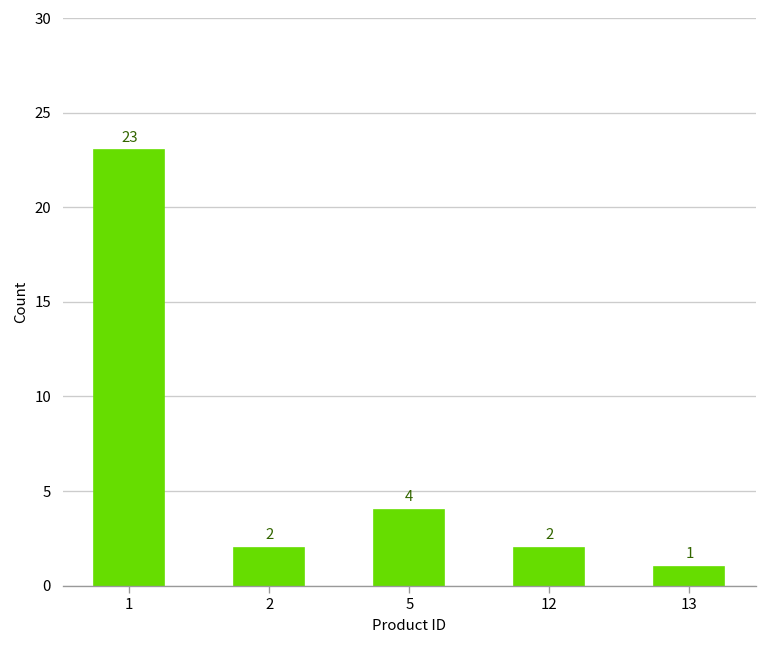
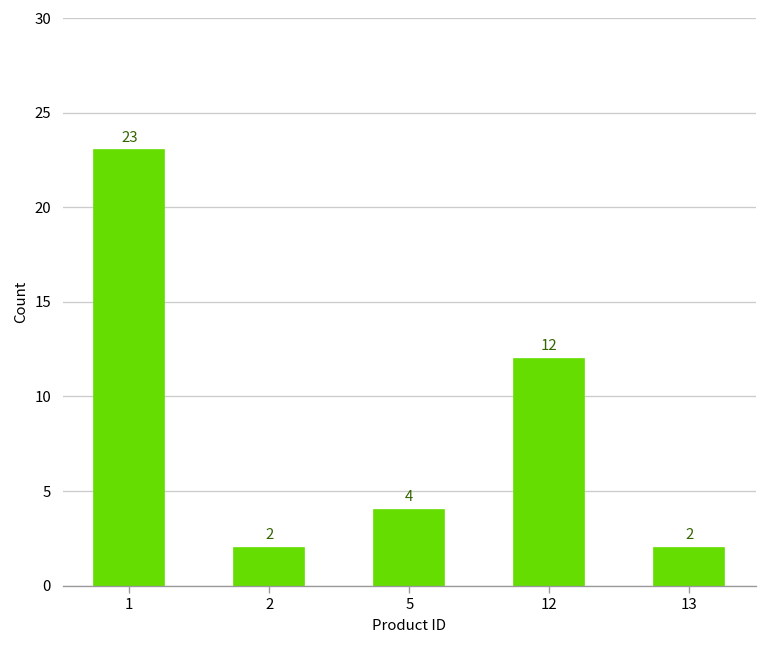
12: 2 -> 12
13: 1 -> 2
